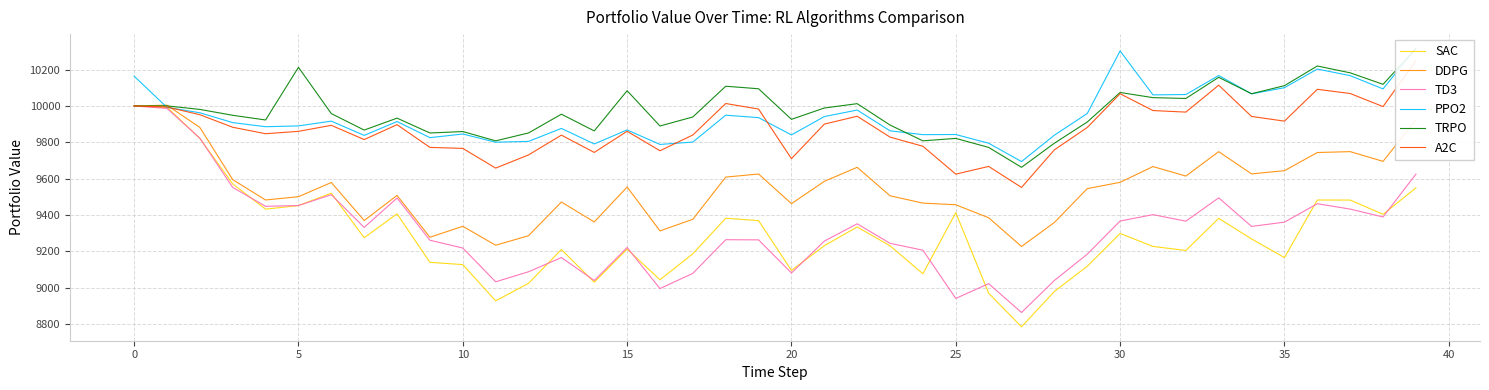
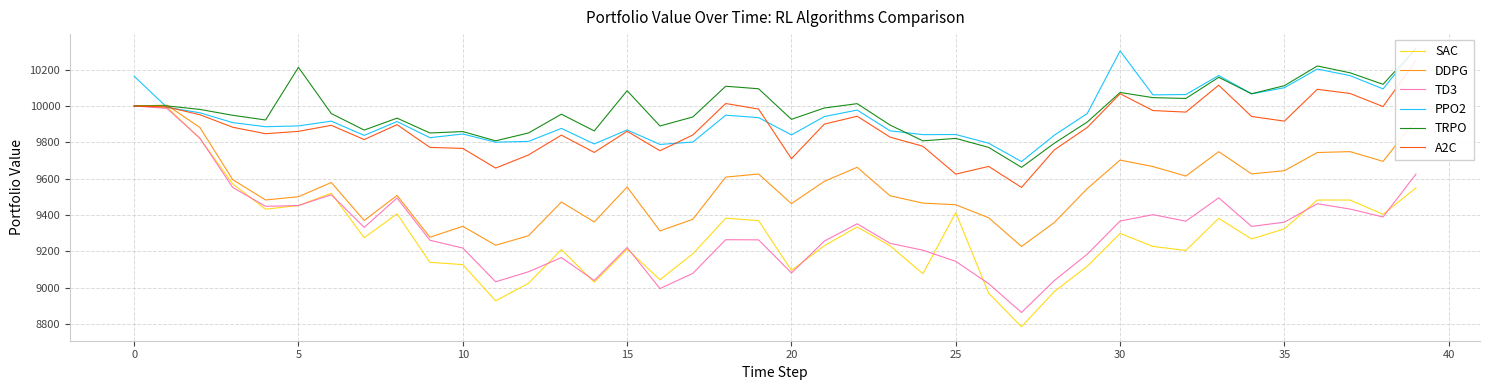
TD3, 25: 8940 -> 9140
DDPG, 30: 9580 -> 9700
SAC, 35: 9170 -> 9320
